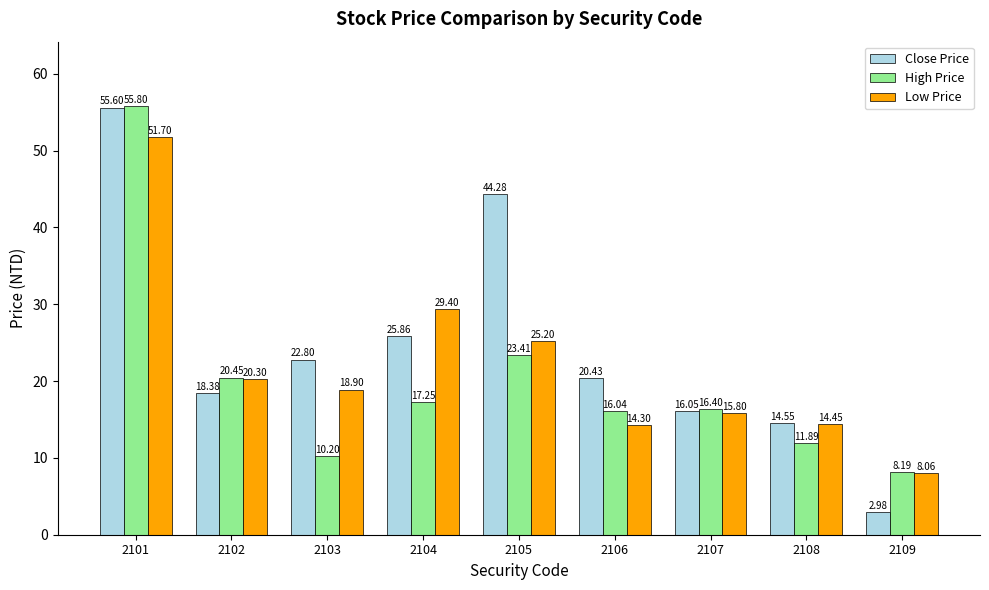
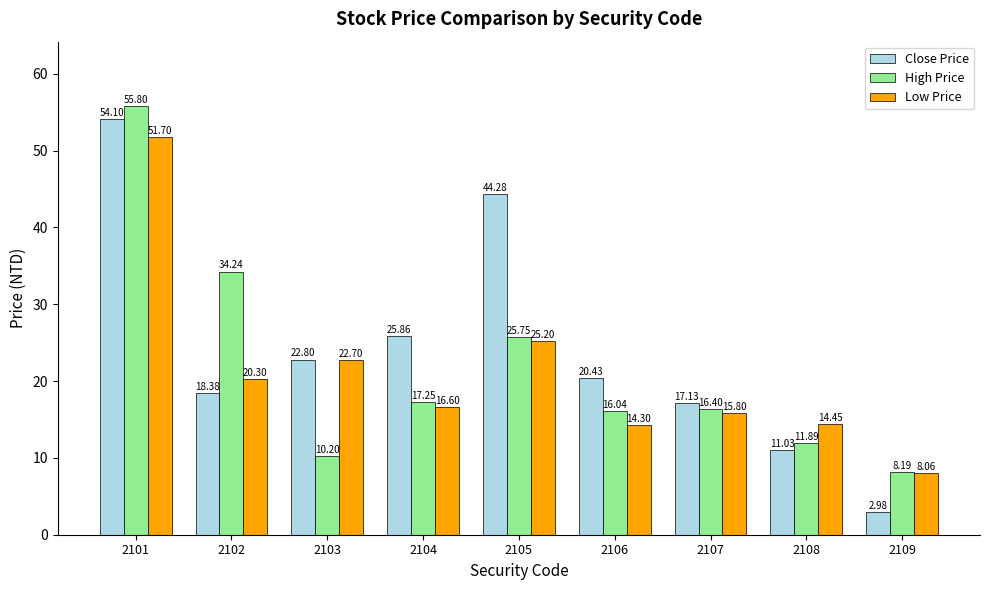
Close Price, 2101: 55.60 -> 54.10
High Price, 2102: 20.45 -> 34.24
Low Price, 2103: 18.90 -> 22.70
Low Price, 2104: 29.40 -> 16.60
High Price, 2105: 23.41 -> 25.75
Close Price, 2107: 16.05 -> 17.13
Close Price, 2108: 14.55 -> 11.03
